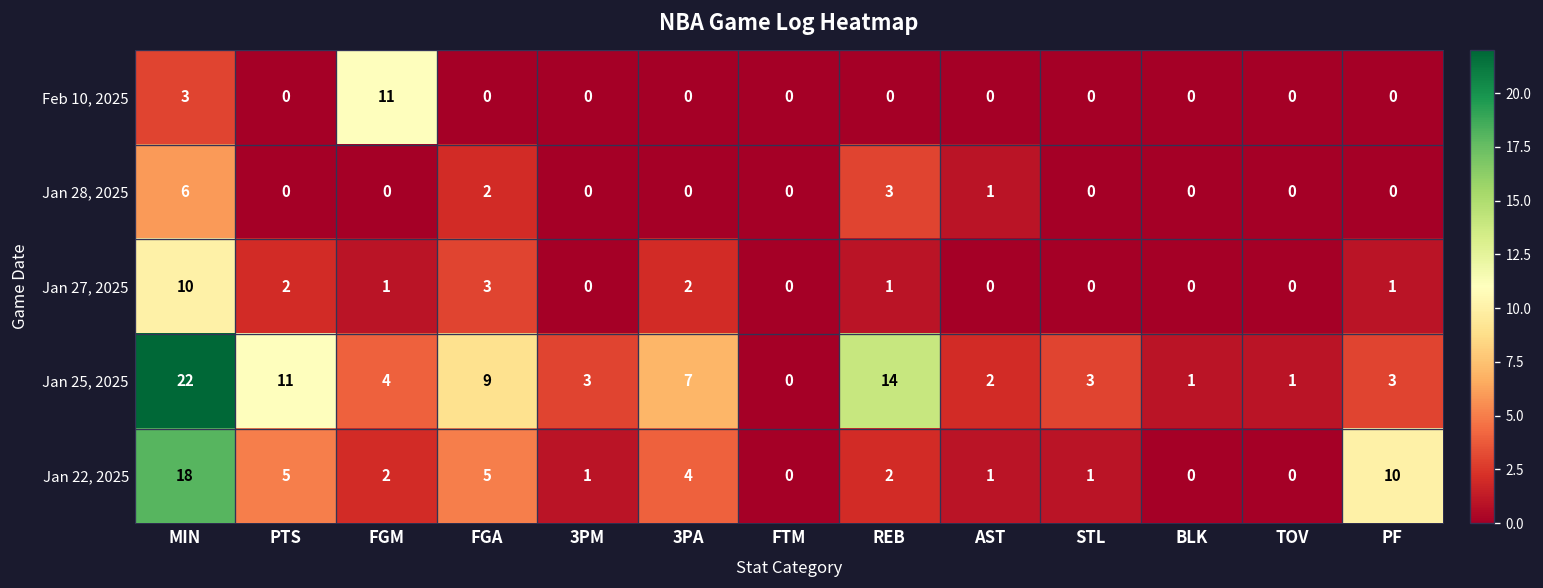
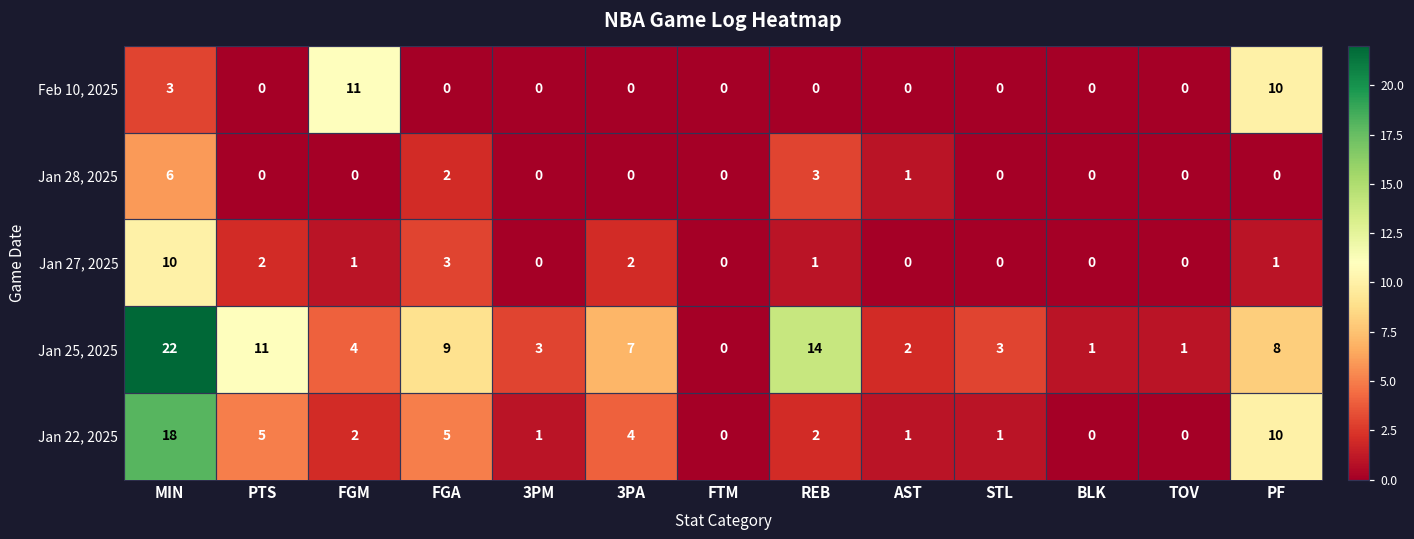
Feb 10, 2025, PF: 0 -> 10
Jan 25, 2025, PF: 3 -> 8
